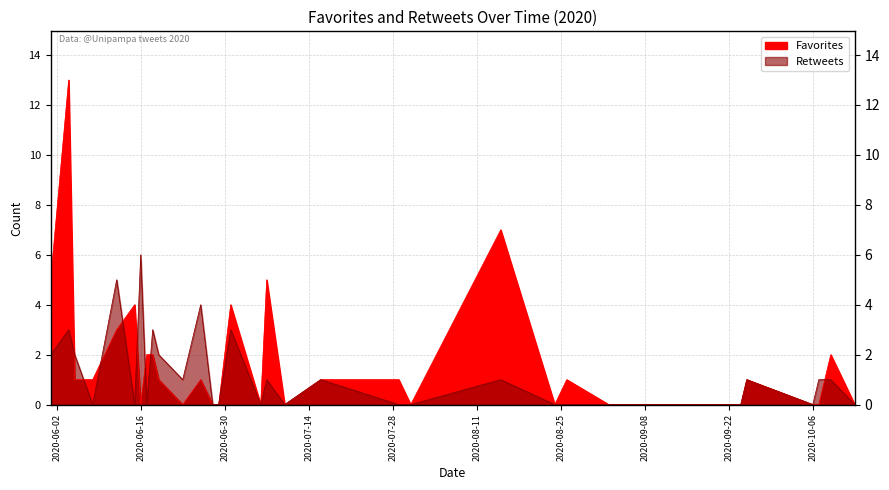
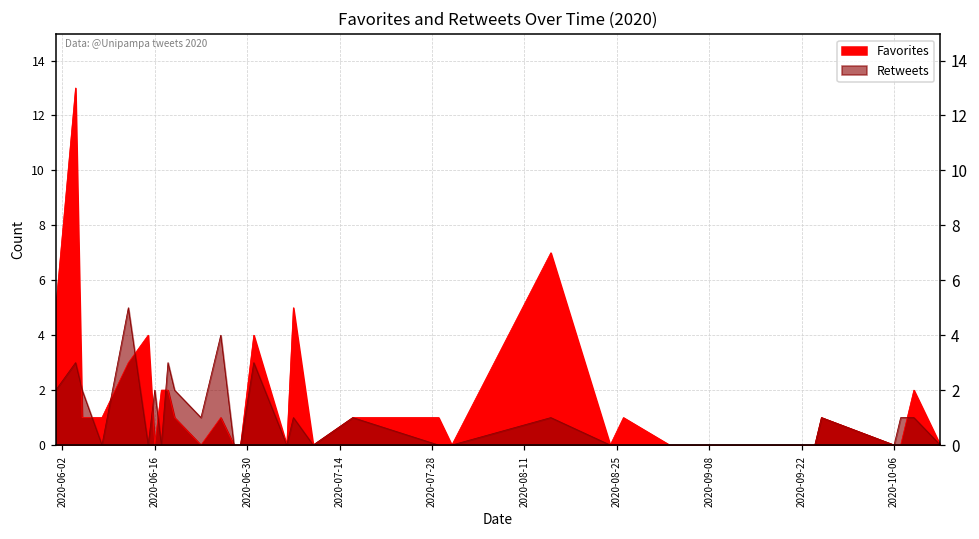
Retweets, 2020-06-16: 6 -> 2
